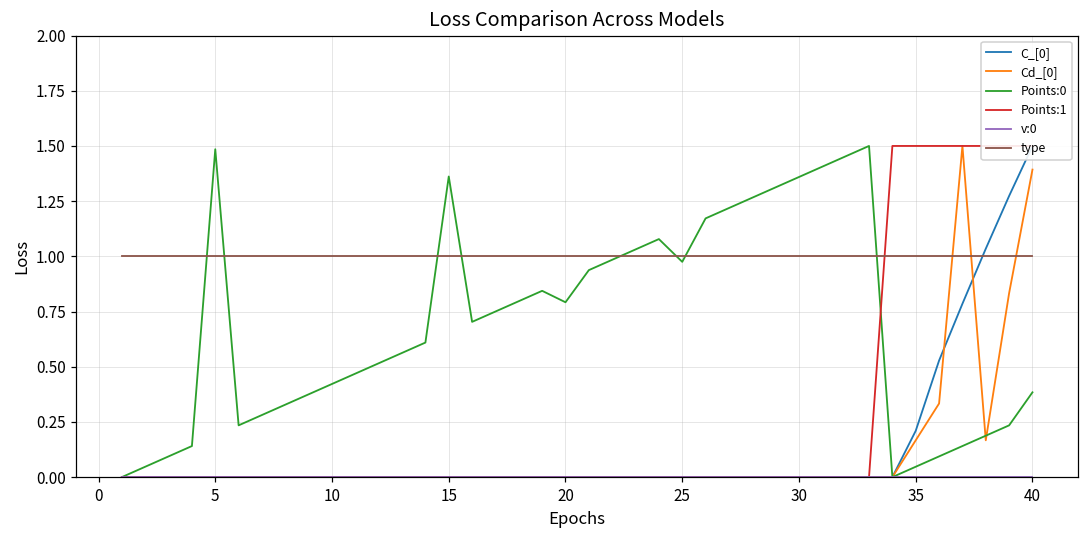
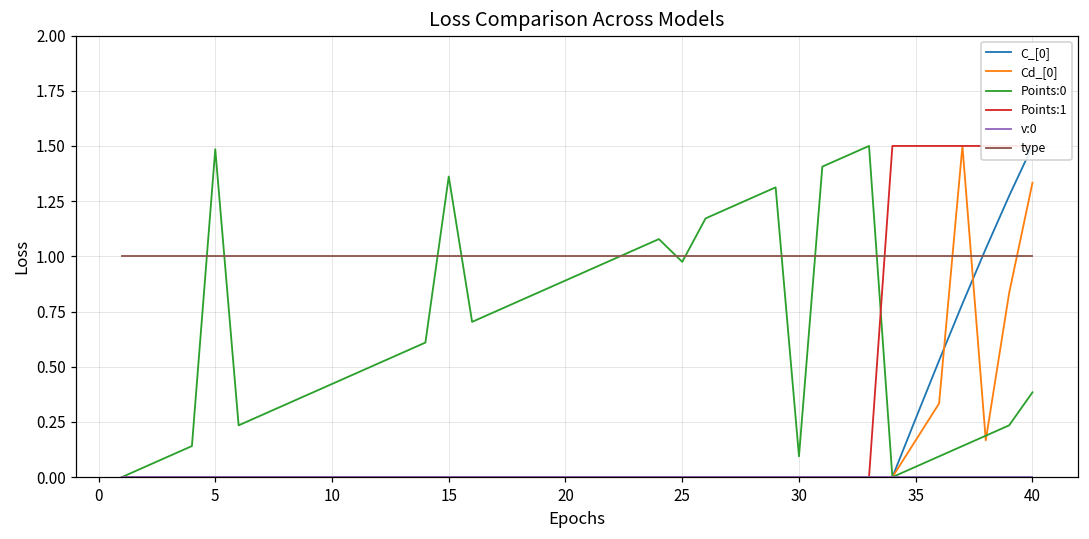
Points:0, 20: 0.79 -> 0.89
Points:0, 30: 1.36 -> 0.09
C_[0], 35: 0.21 -> 0.27
Cd_[0], 40: 1.39 -> 1.33
